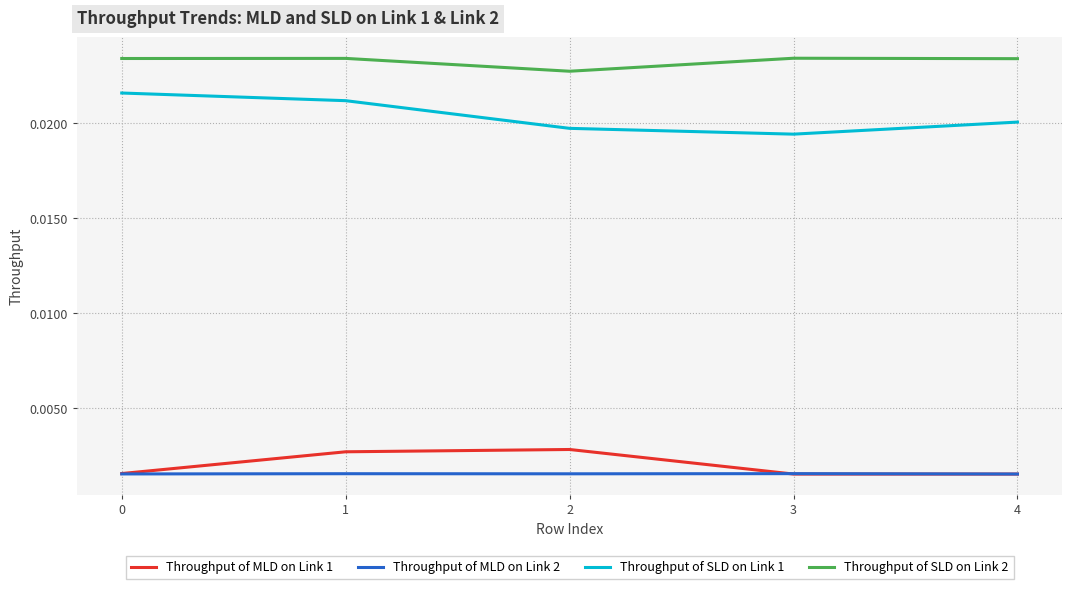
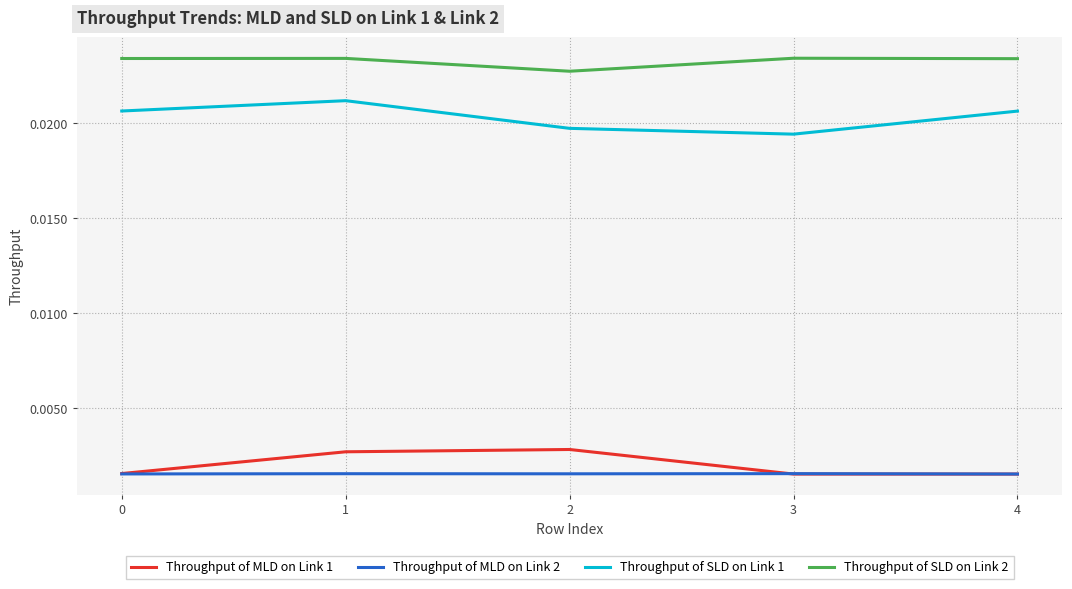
Throughput of SLD on Link 1, 0: 0.0216 -> 0.0206
Throughput of SLD on Link 1, 4: 0.0201 -> 0.0206
